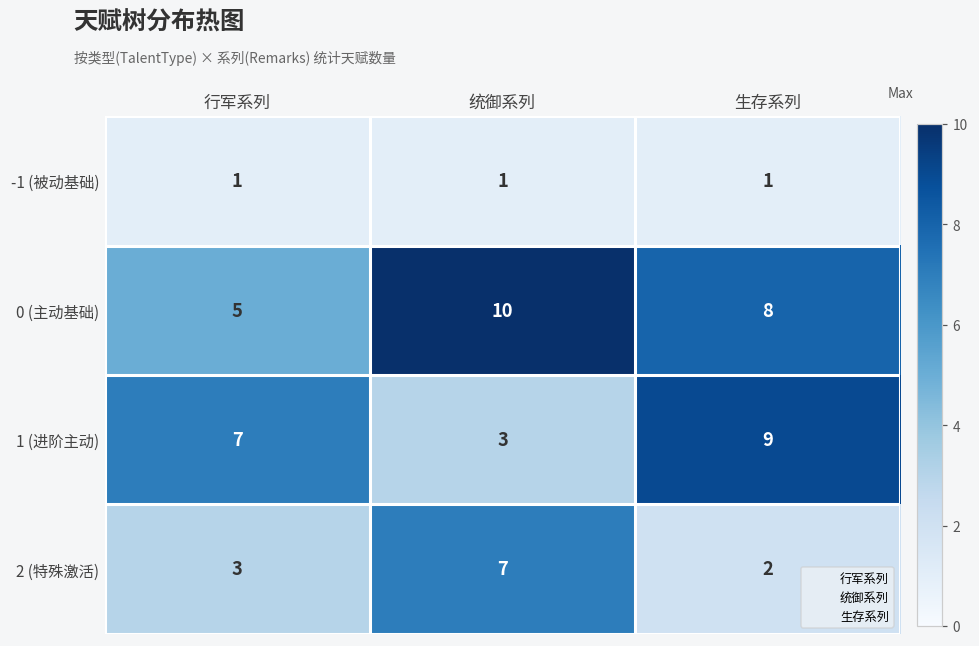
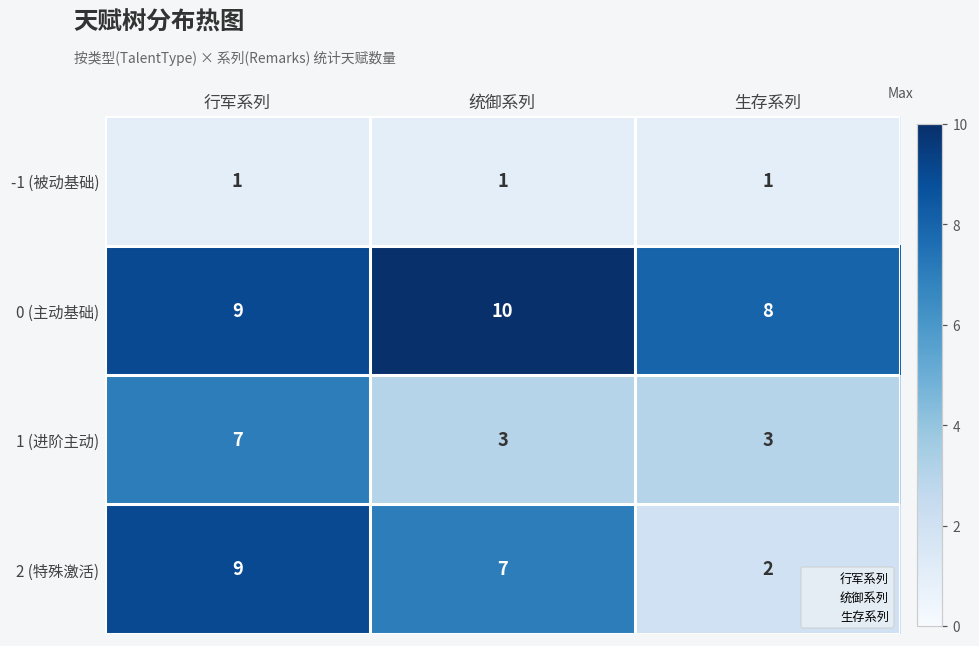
0 (主动基础), 行军系列: 5 -> 9
1 (进阶主动), 生存系列: 9 -> 3
2 (特殊激活), 行军系列: 3 -> 9
